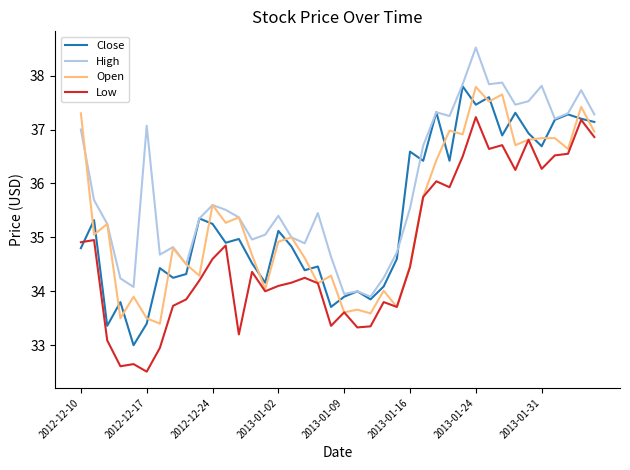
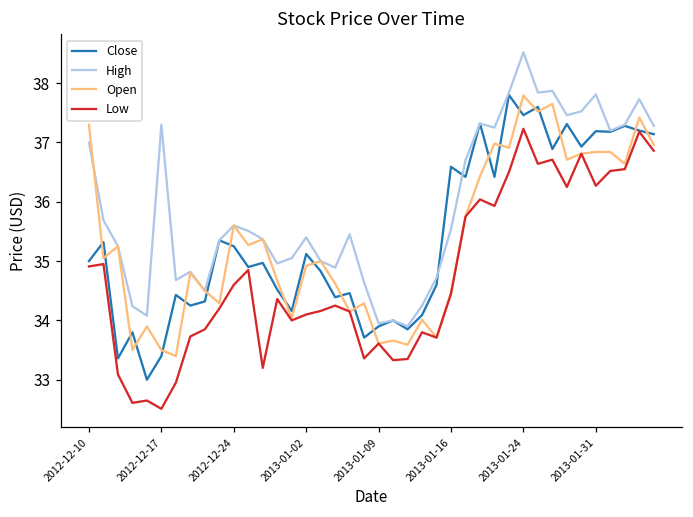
Close, 2012-12-10: 34.8 -> 35.0
High, 2012-12-17: 37.1 -> 37.3
Close, 2013-01-31: 36.7 -> 37.2
